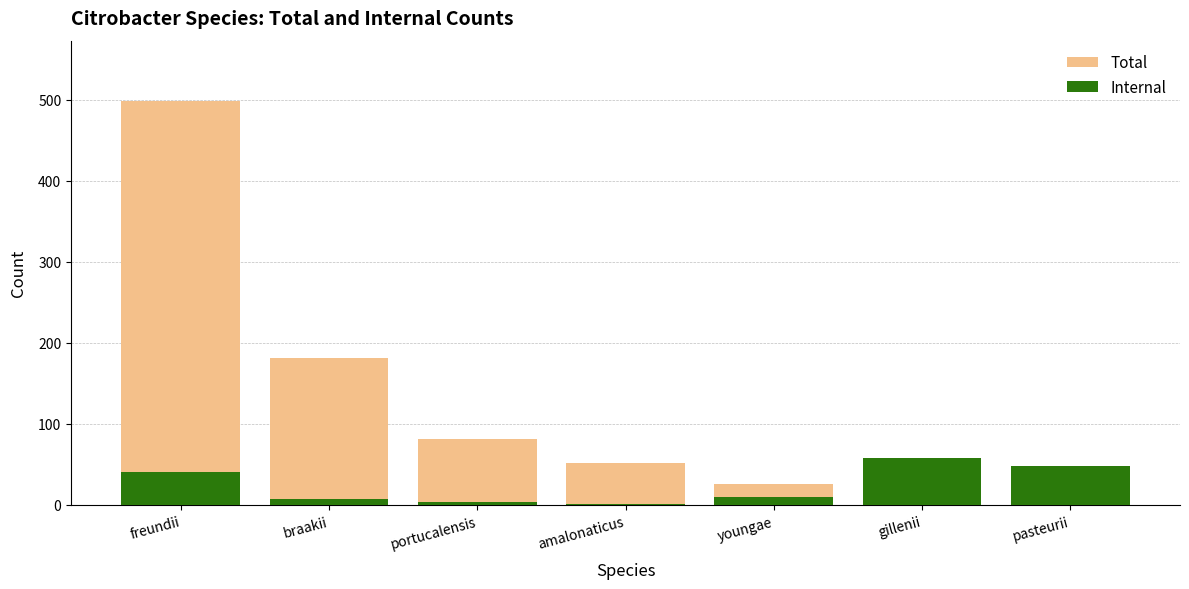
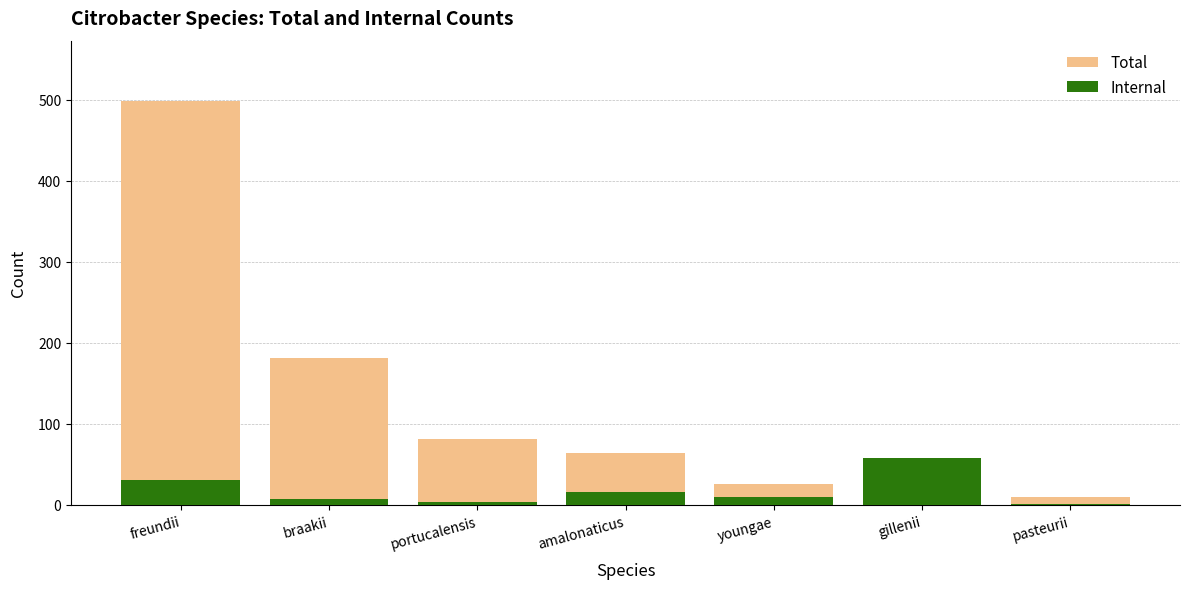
Internal, freundii: 40 -> 30
Total, amalonaticus: 50 -> 60
Internal, amalonaticus: 0 -> 20
Internal, pasteurii: 50 -> 0
